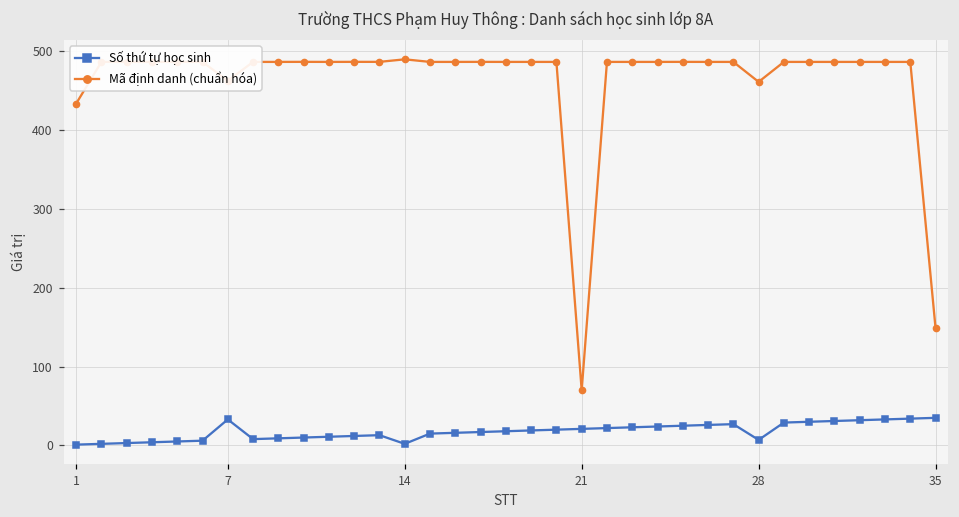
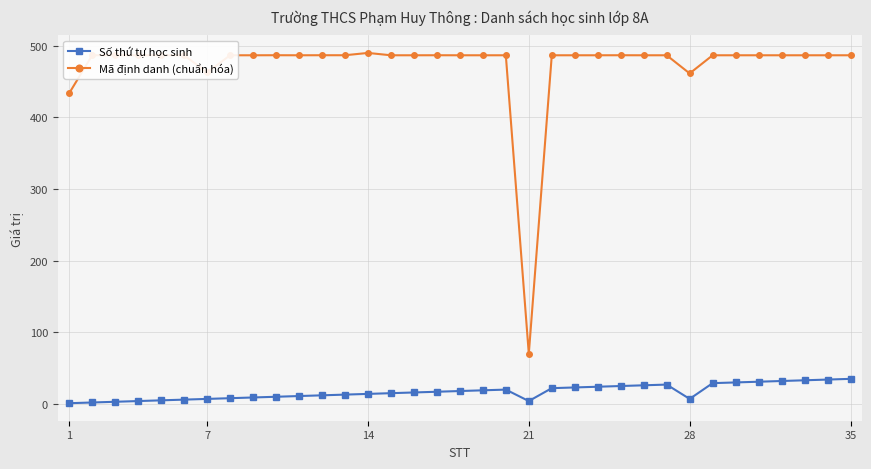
Số thứ tự học sinh, 7: 30 -> 10
Số thứ tự học sinh, 14: 0 -> 10
Số thứ tự học sinh, 21: 20 -> 0
Mã định danh (chuẩn hóa), 35: 150 -> 490
